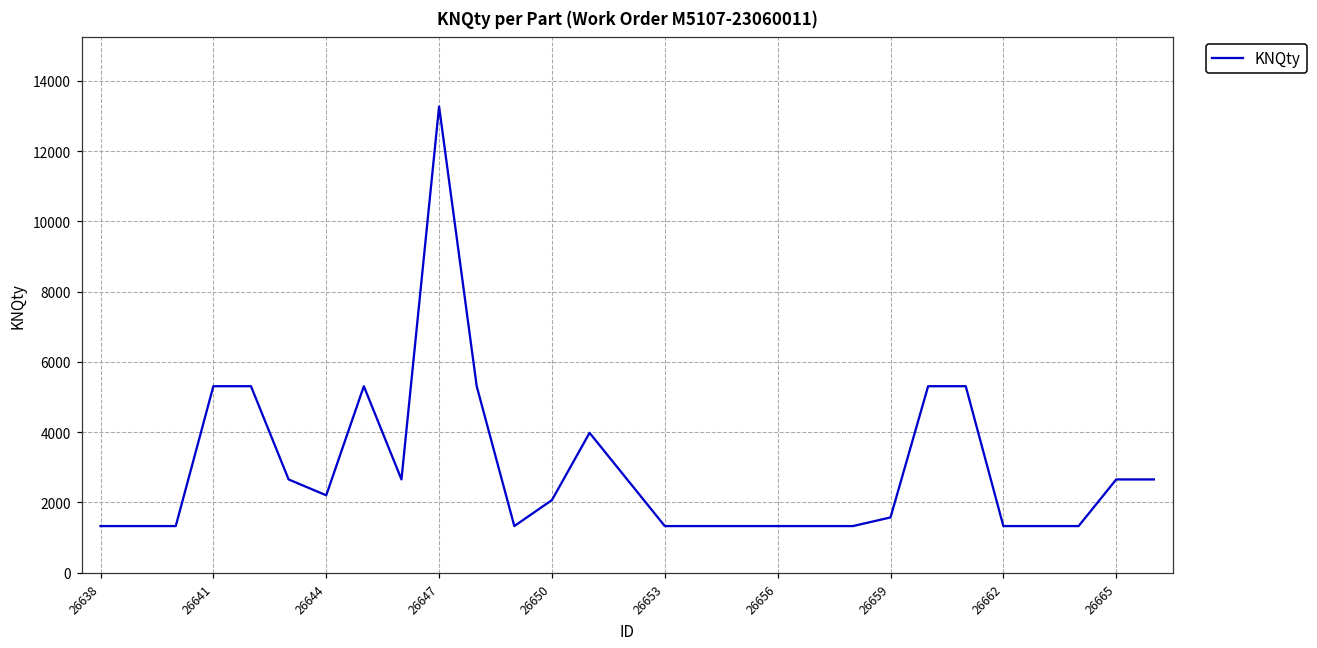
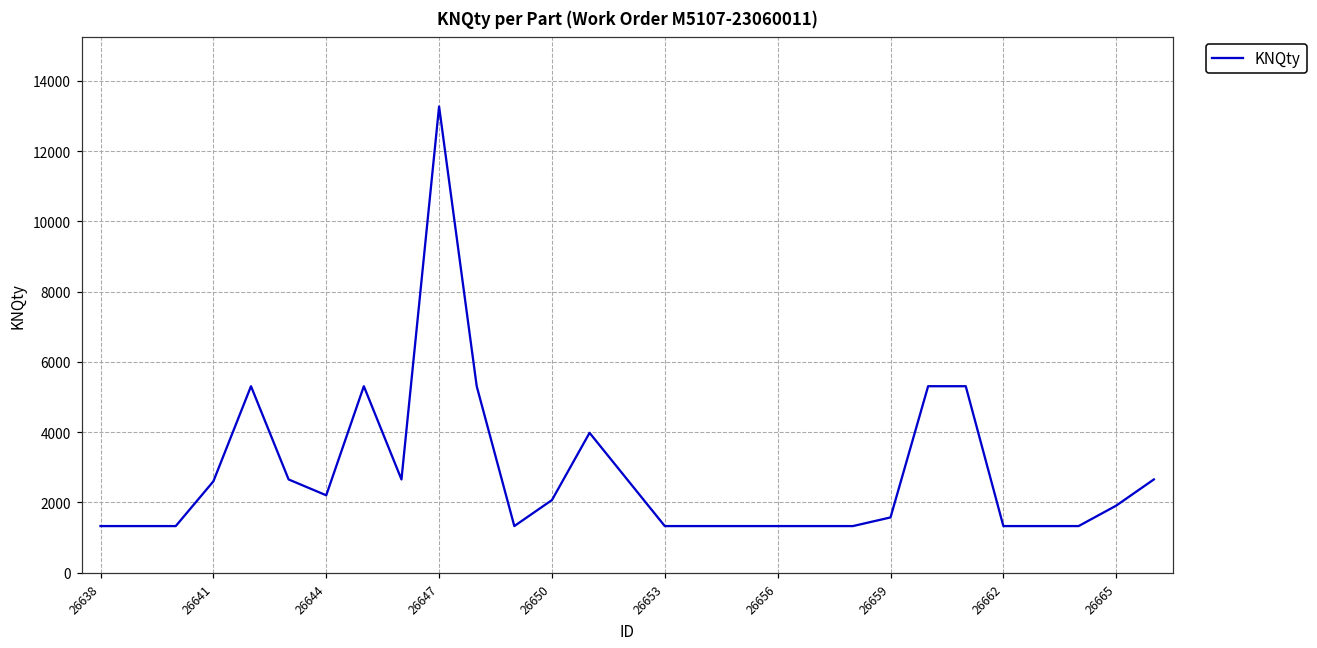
26641: 5300 -> 2600
26665: 2700 -> 1900
